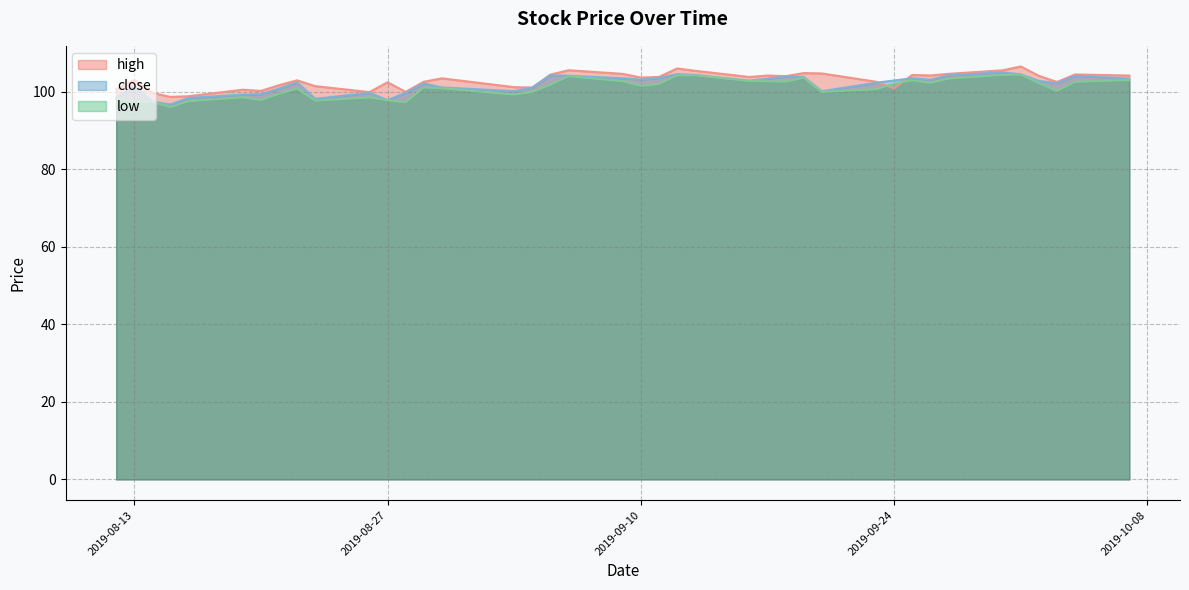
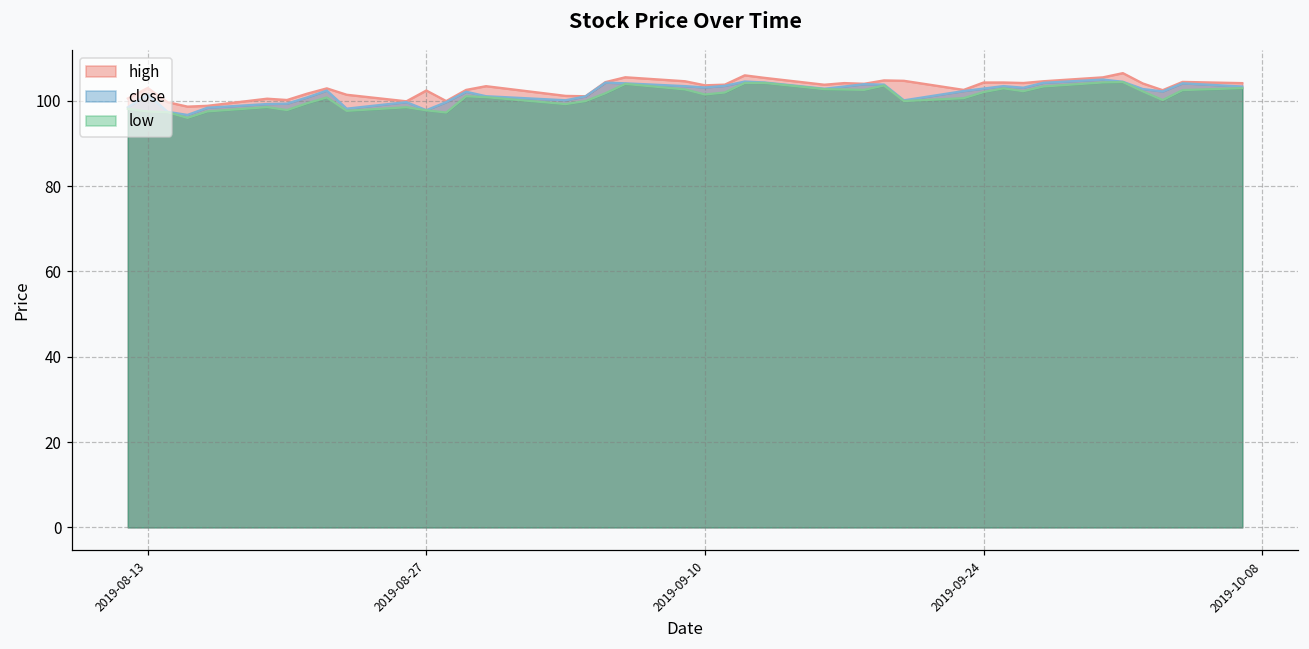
high, 2019-09-24: 101 -> 104
